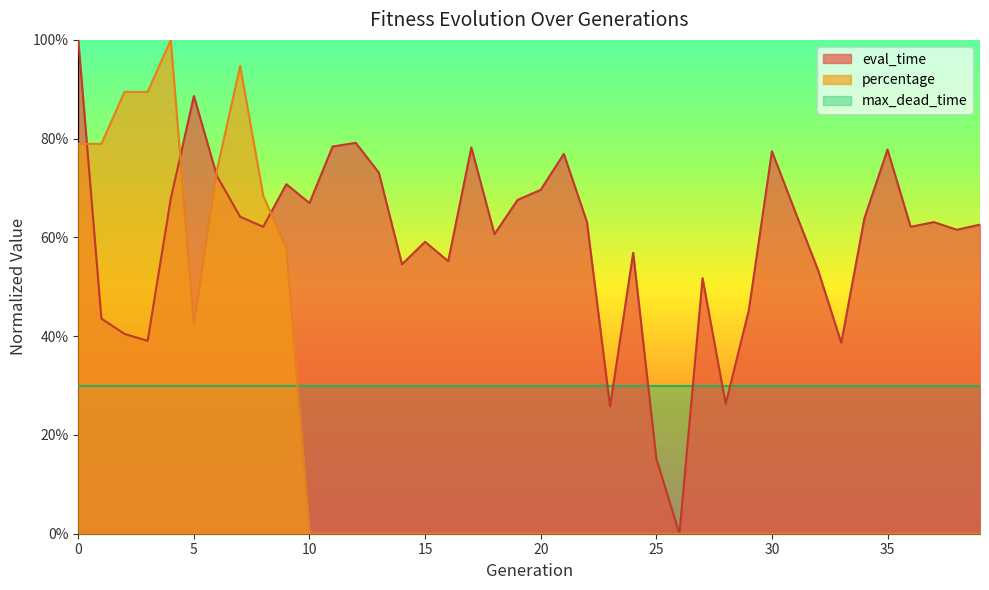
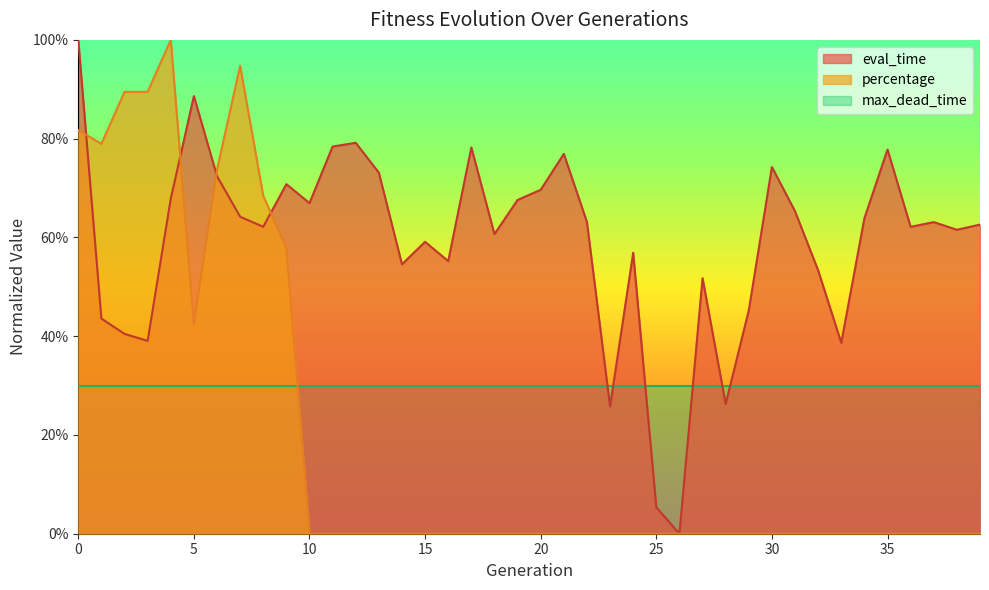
percentage, 0: 79% -> 82%
eval_time, 25: 15% -> 5%
eval_time, 30: 77% -> 74%
